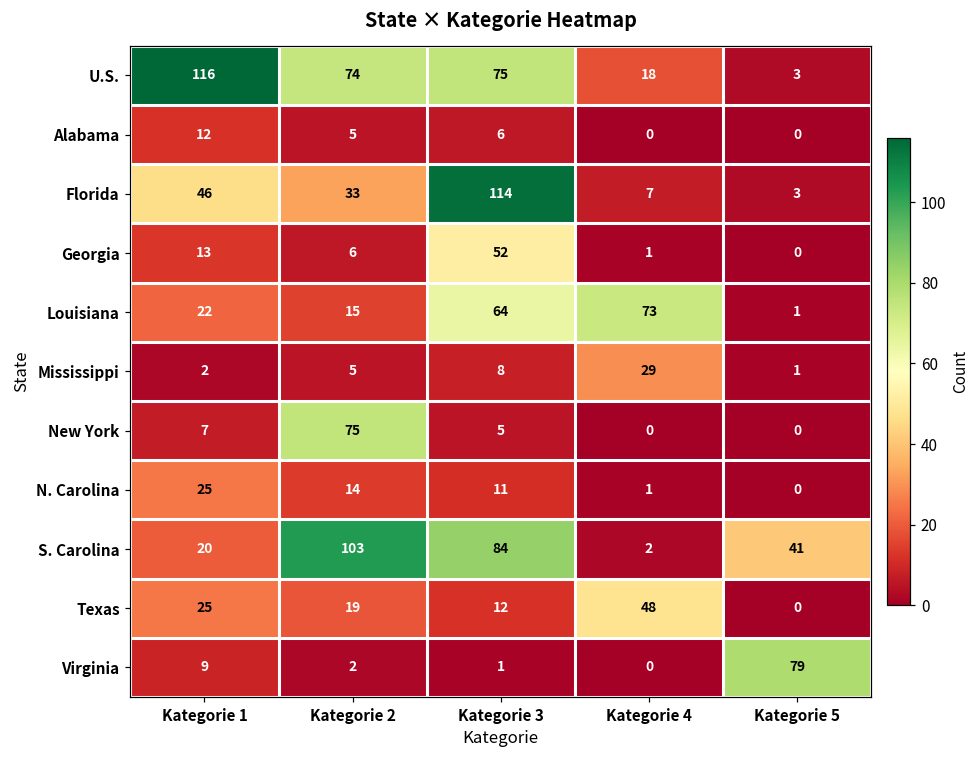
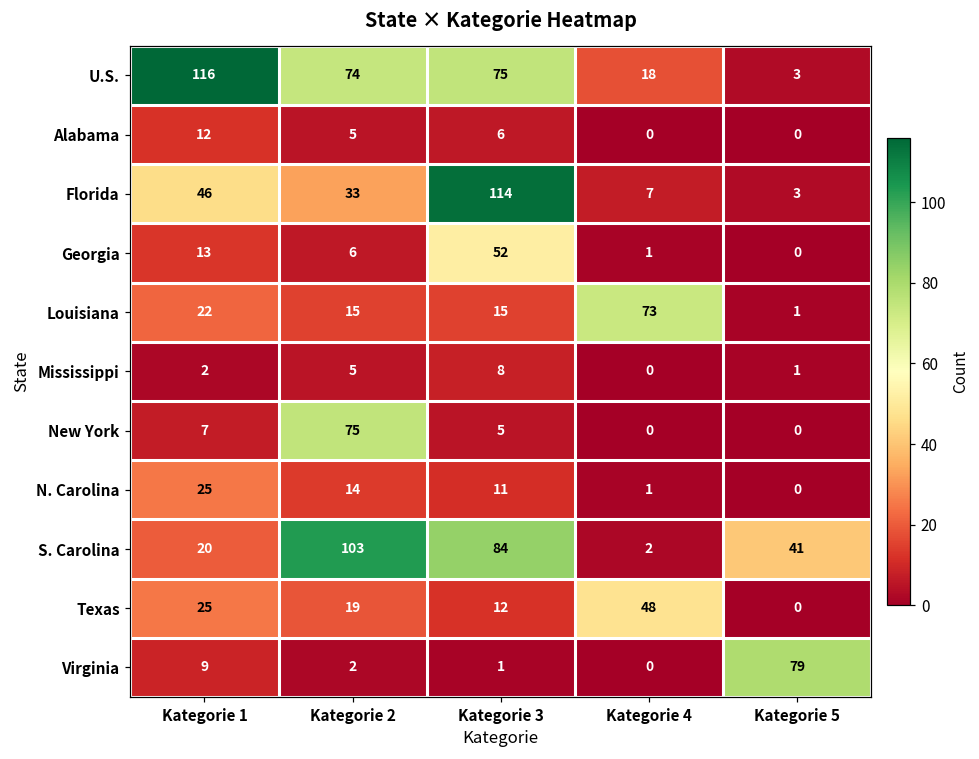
Louisiana, Kategorie 3: 64 -> 15
Mississippi, Kategorie 4: 29 -> 0
